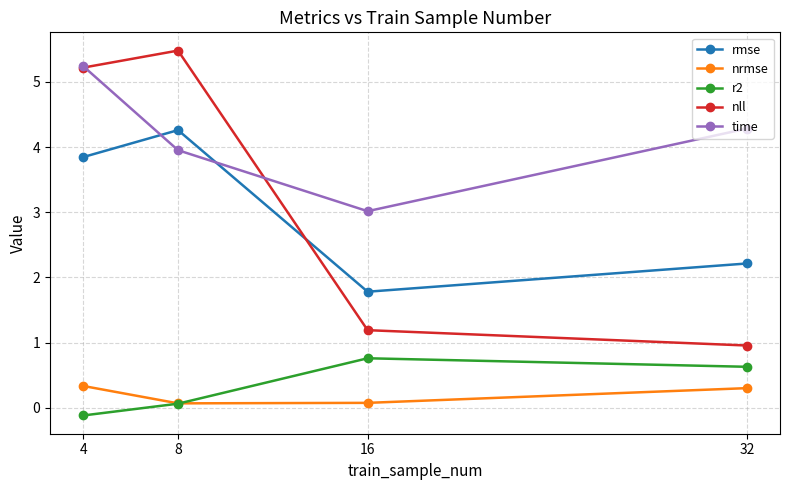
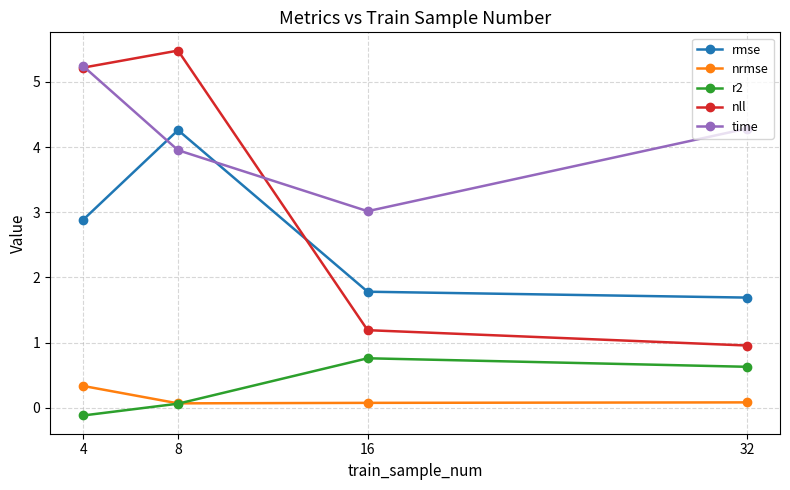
rmse, 4: 3.8 -> 2.9
rmse, 32: 2.2 -> 1.7
nrmse, 32: 0.3 -> 0.1
